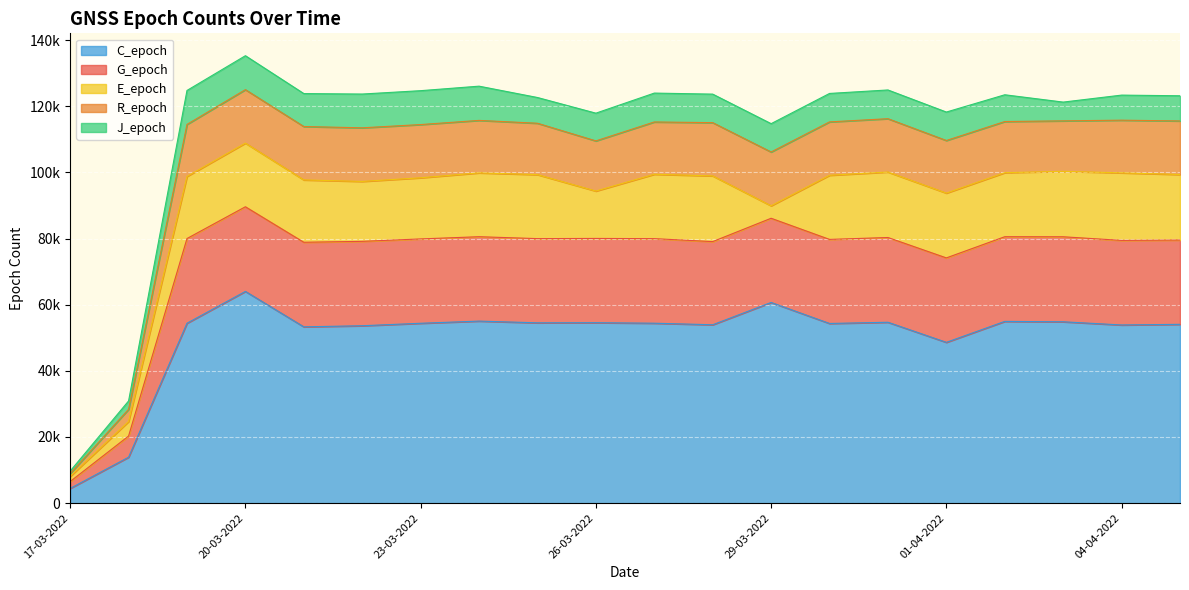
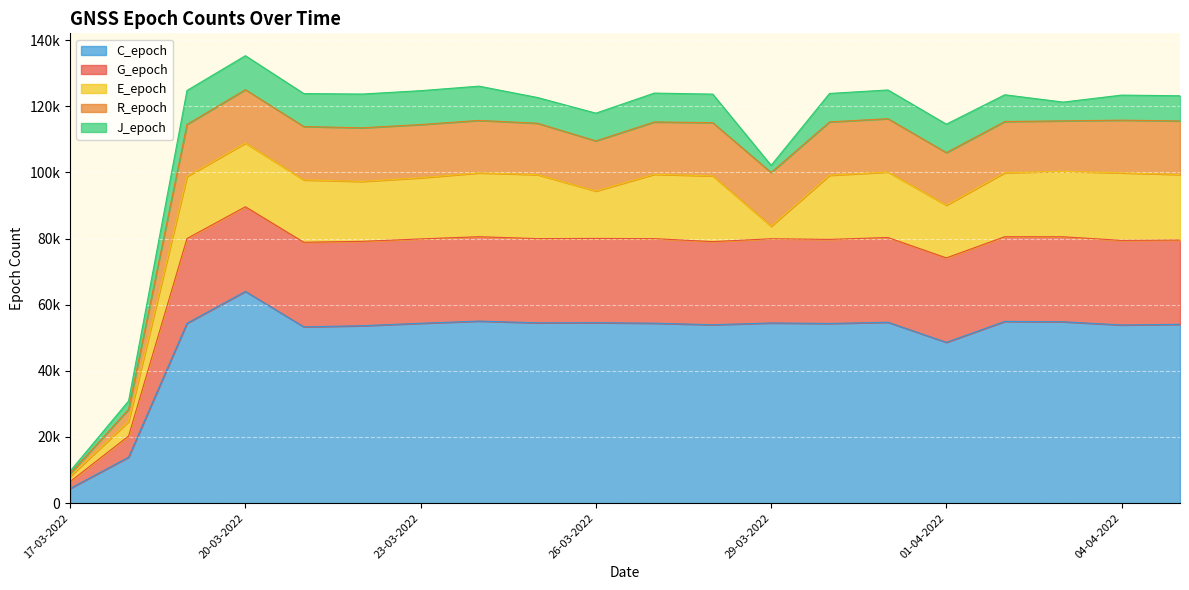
C_epoch, 29-03-2022: 61000 -> 54000
J_epoch, 29-03-2022: 9000 -> 2000
E_epoch, 01-04-2022: 20000 -> 16000
